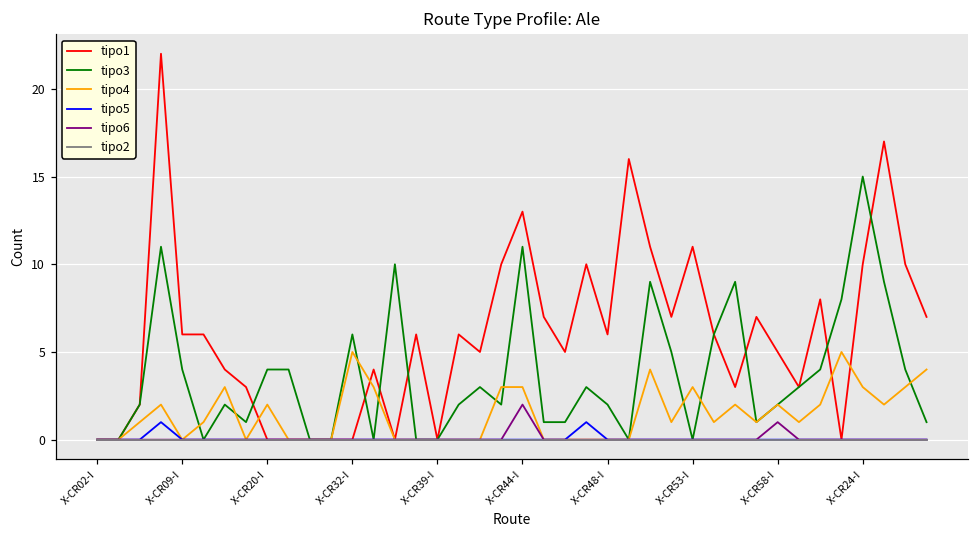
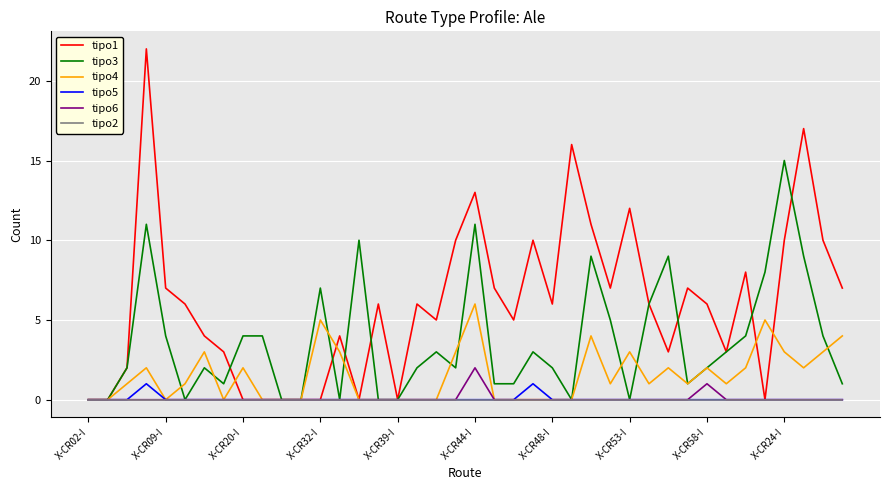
tipo1, X-CR09-I: 6 -> 7
tipo3, X-CR32-I: 6 -> 7
tipo4, X-CR44-I: 3 -> 6
tipo1, X-CR53-I: 11 -> 12
tipo1, X-CR58-I: 5 -> 6
